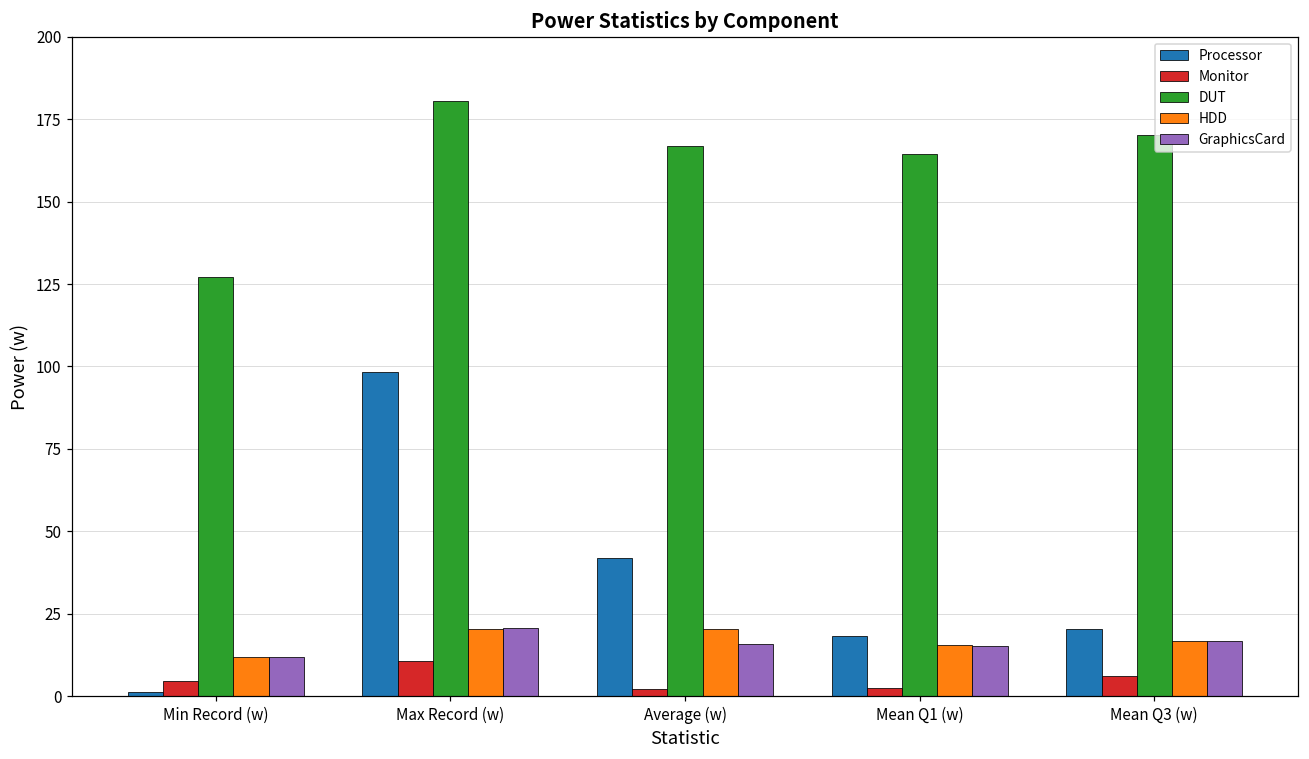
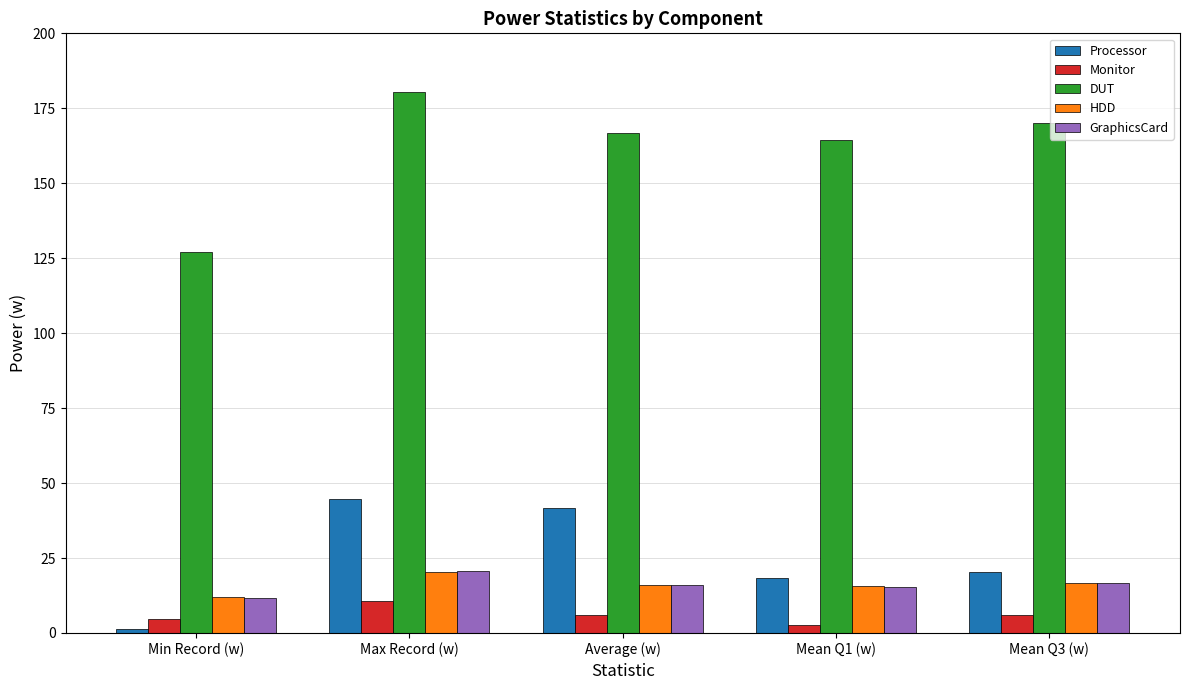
Processor, Max Record (w): 98 -> 45
Monitor, Average (w): 2 -> 6
HDD, Average (w): 20 -> 16
